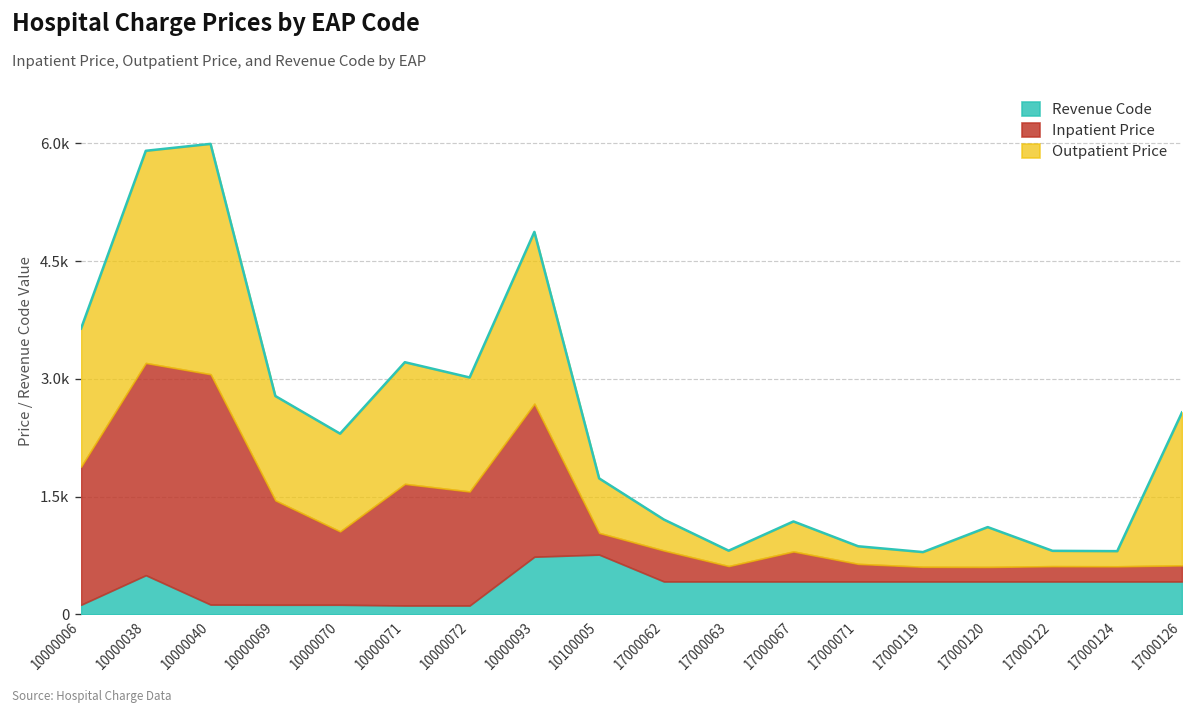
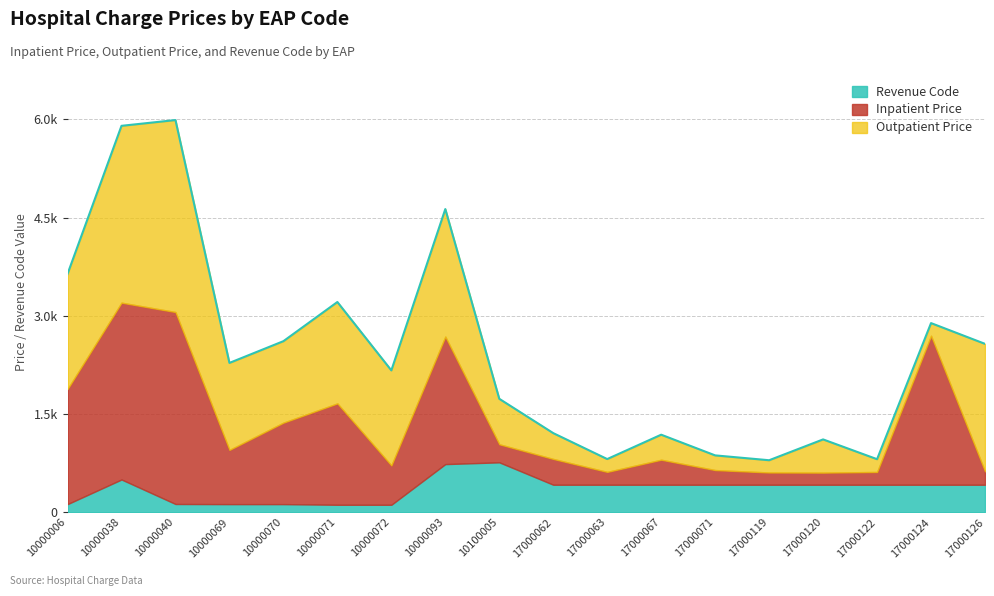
Inpatient Price, 10000069: 1300 -> 800
Inpatient Price, 10000070: 900 -> 1200
Inpatient Price, 10000072: 1500 -> 600
Outpatient Price, 10000093: 2200 -> 1900
Inpatient Price, 17000124: 200 -> 2300
